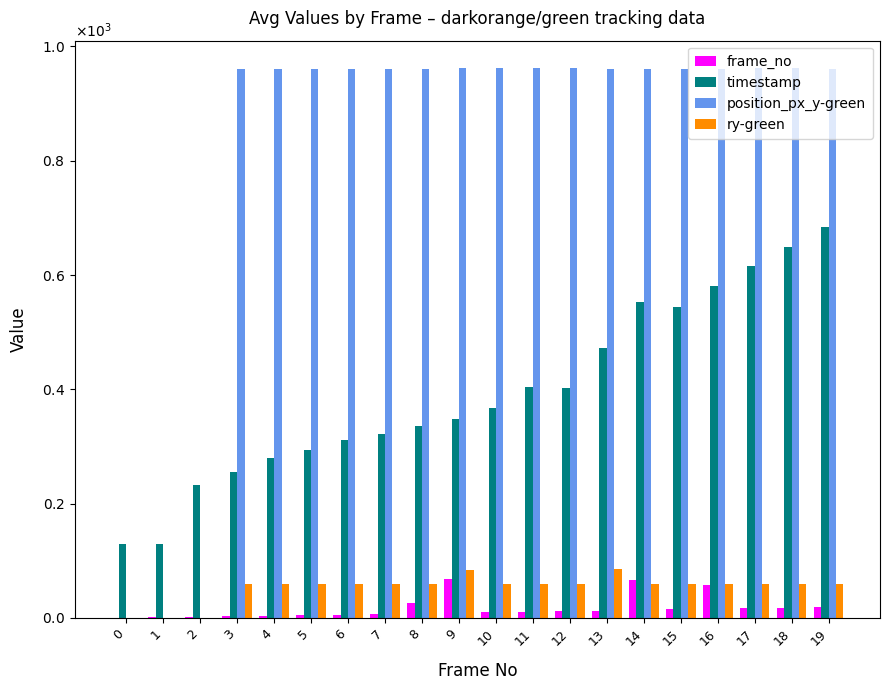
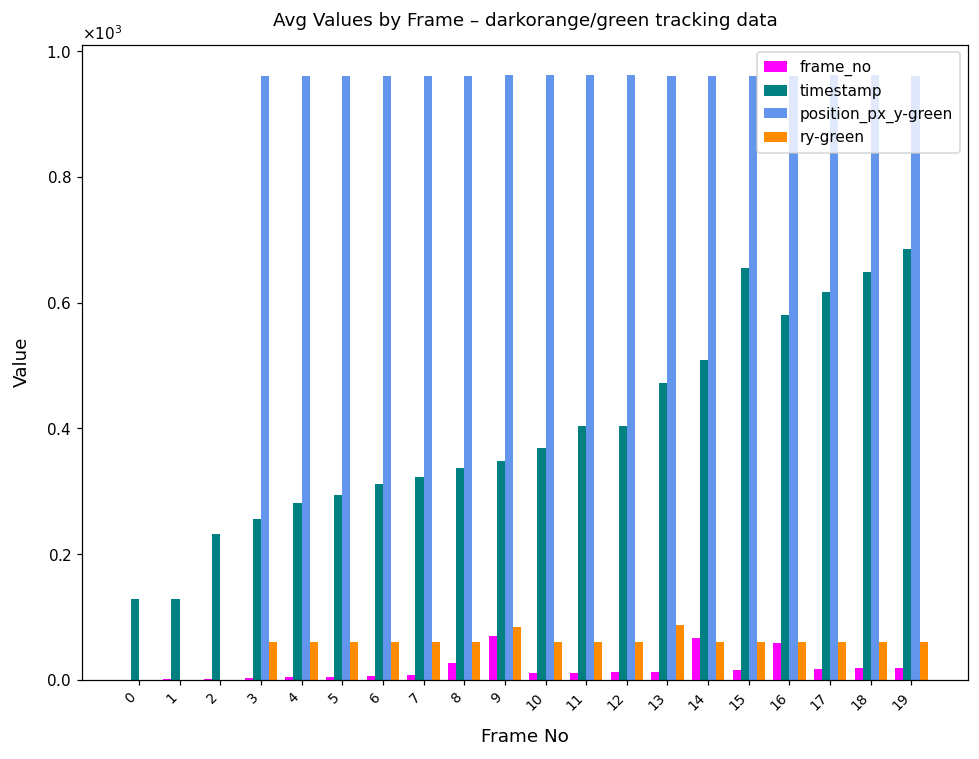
timestamp, 14: 550 -> 510
timestamp, 15: 540 -> 660
